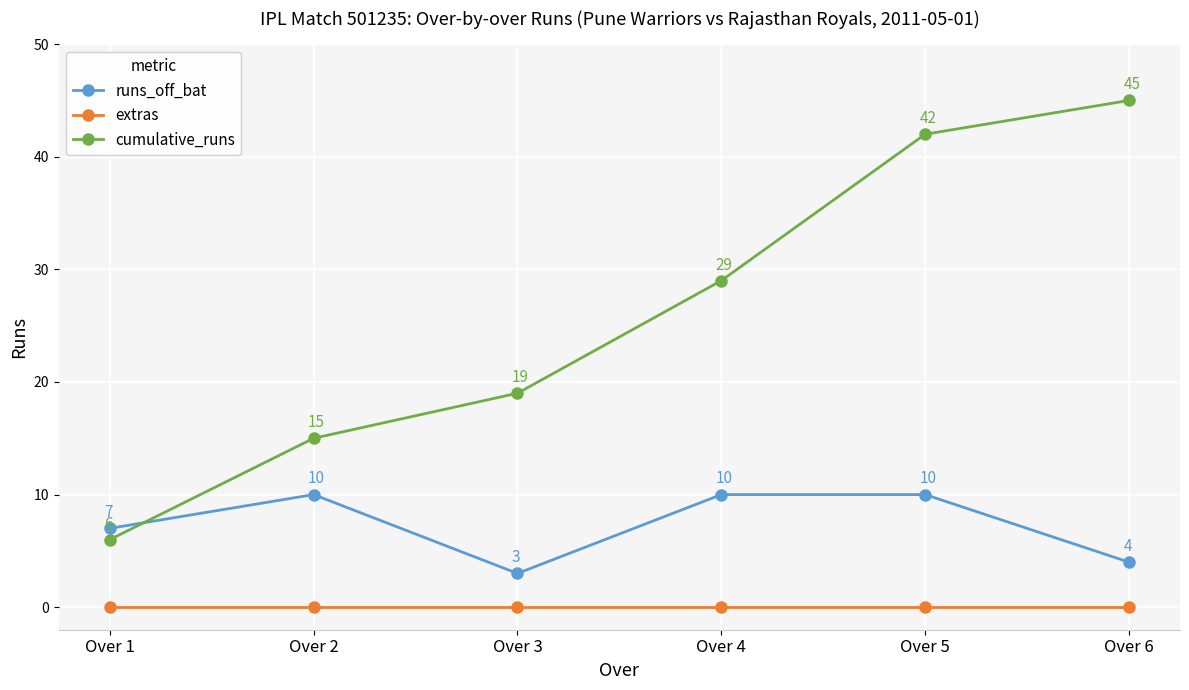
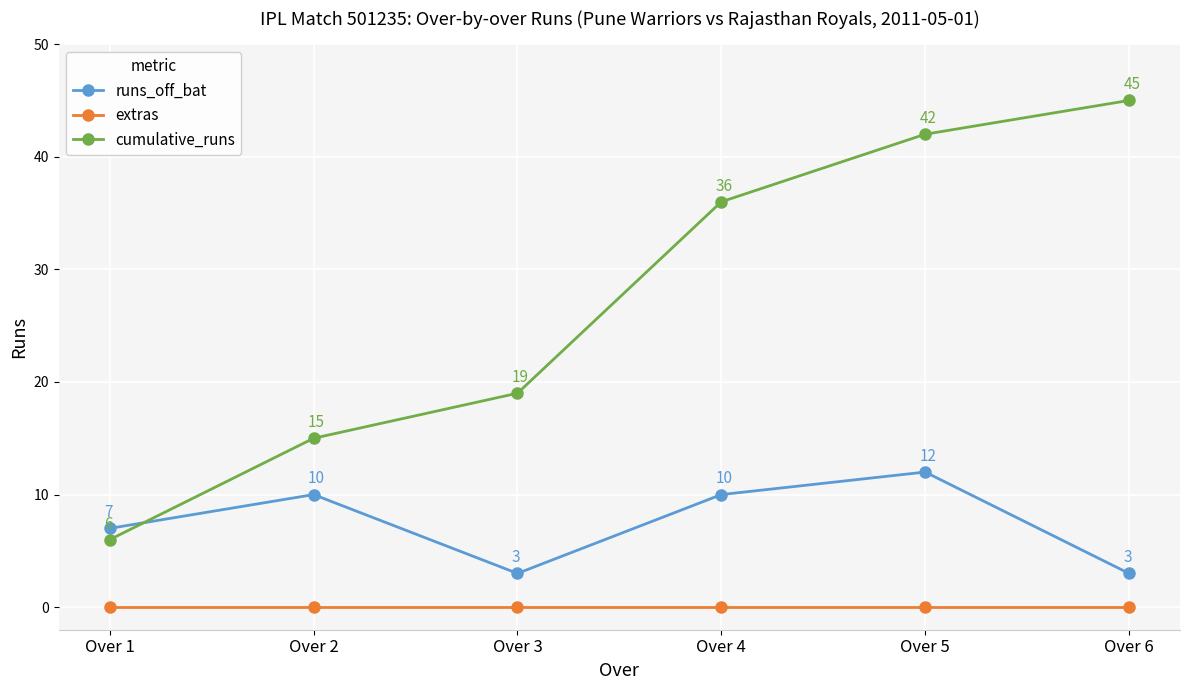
cumulative_runs, Over 4: 29 -> 36
runs_off_bat, Over 5: 10 -> 12
runs_off_bat, Over 6: 4 -> 3
